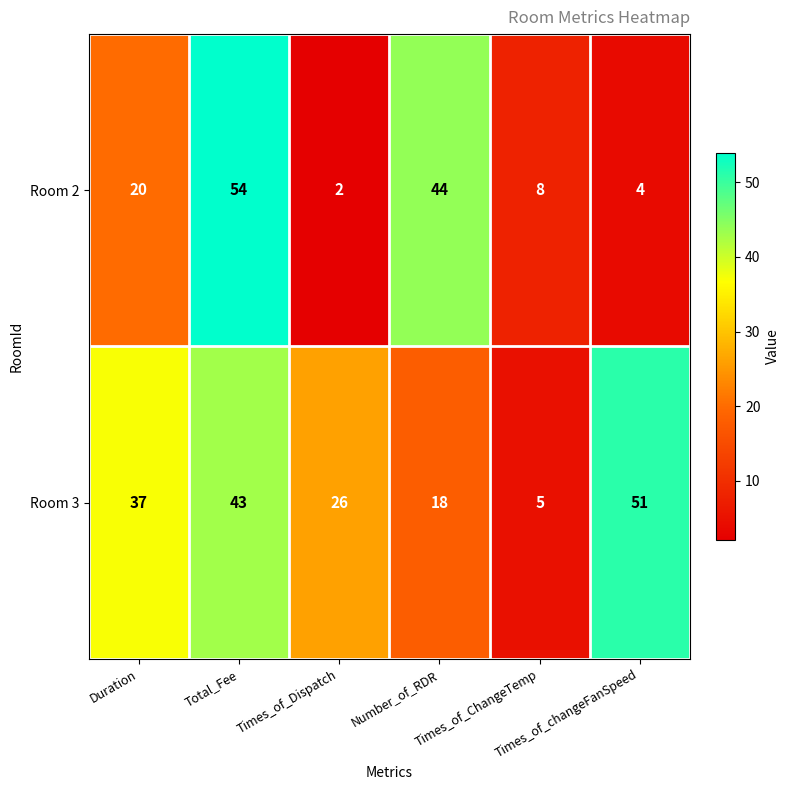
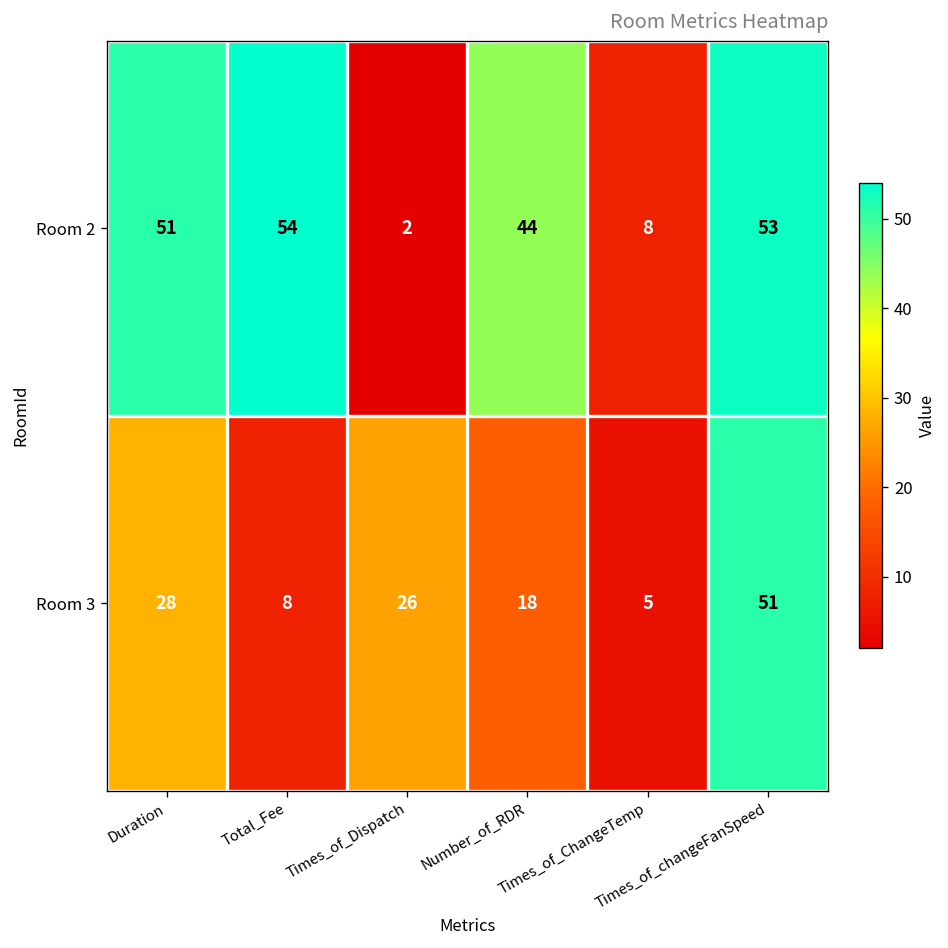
Room 2, Duration: 20 -> 51
Room 2, Times_of_changeFanSpeed: 4 -> 53
Room 3, Duration: 37 -> 28
Room 3, Total_Fee: 43 -> 8
